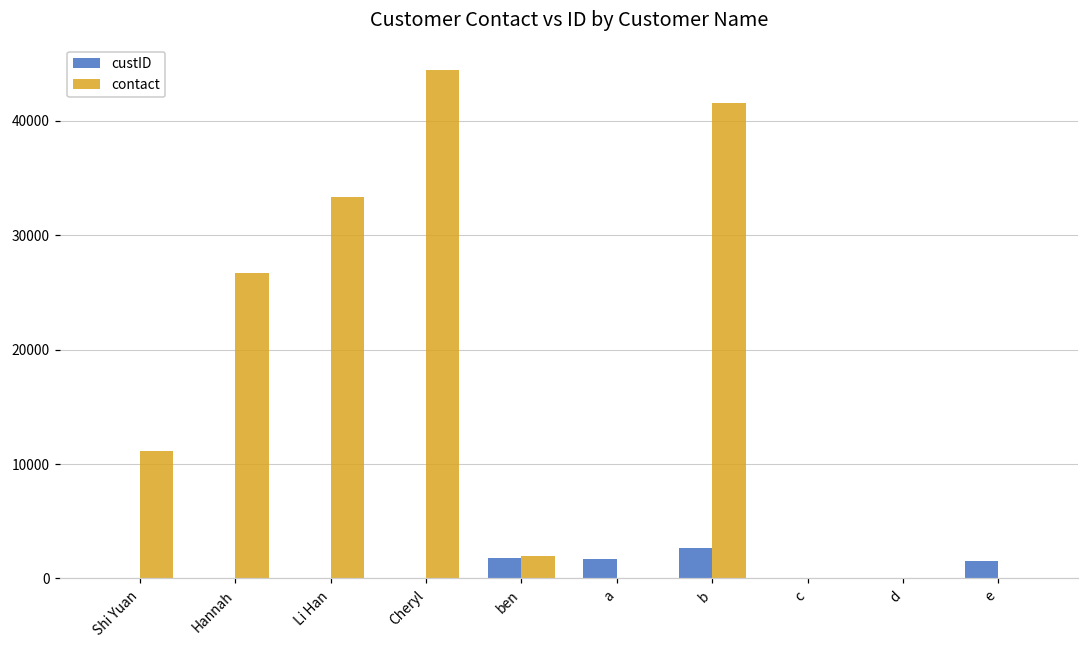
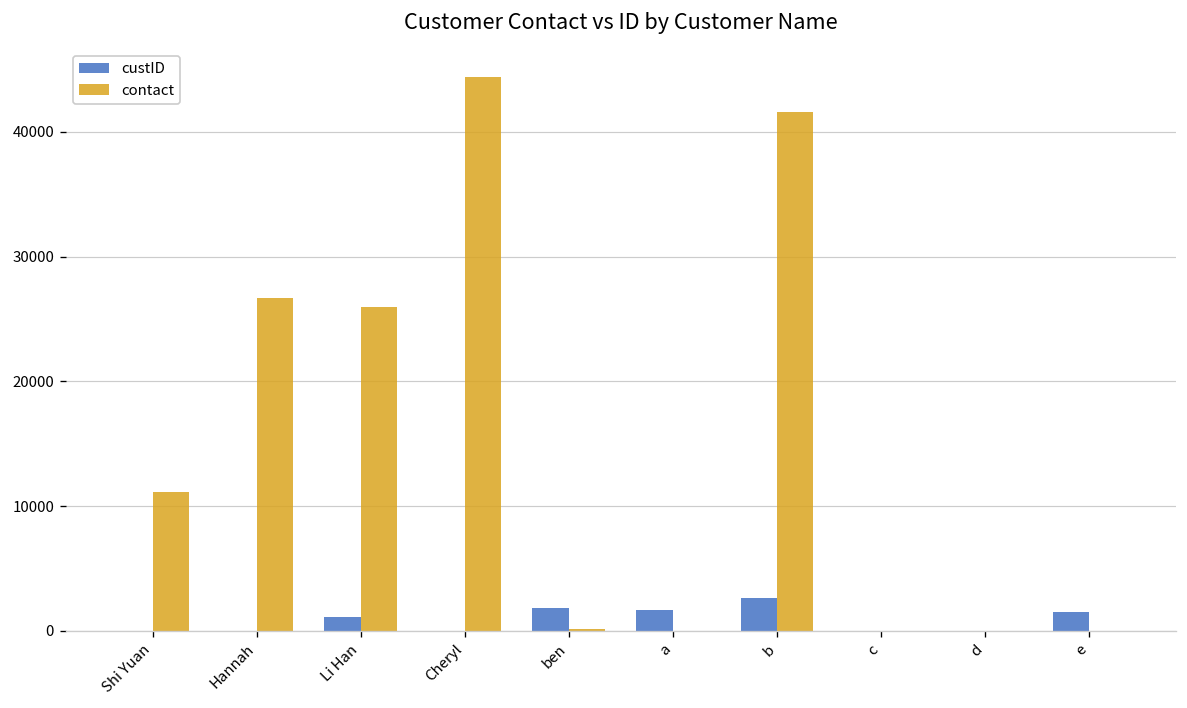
custID, Li Han: 0 -> 1100
contact, Li Han: 33300 -> 25900
contact, ben: 1900 -> 100
